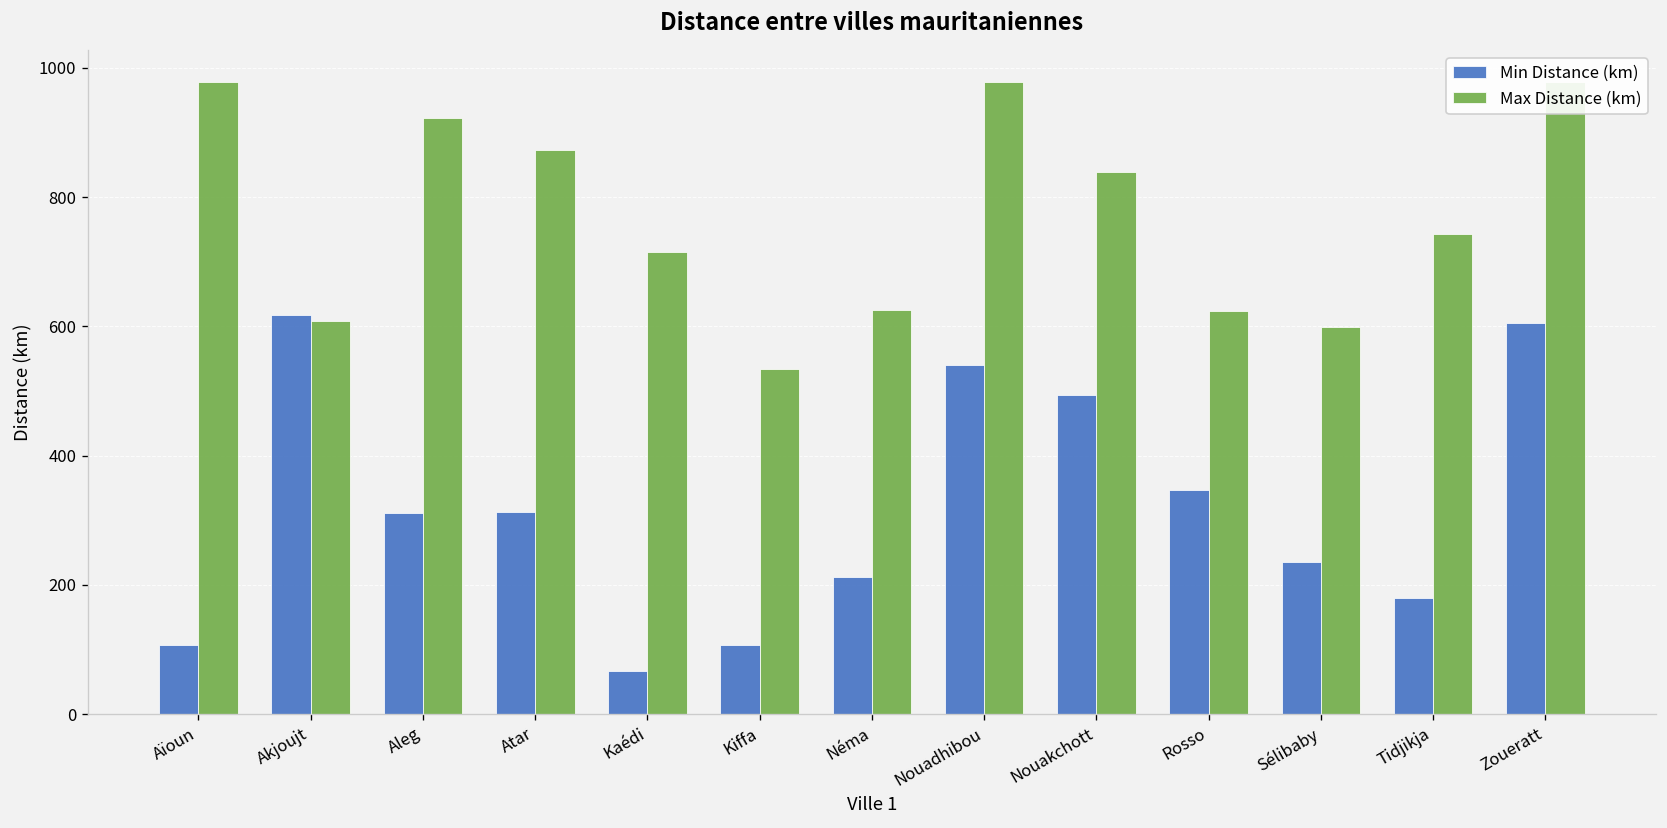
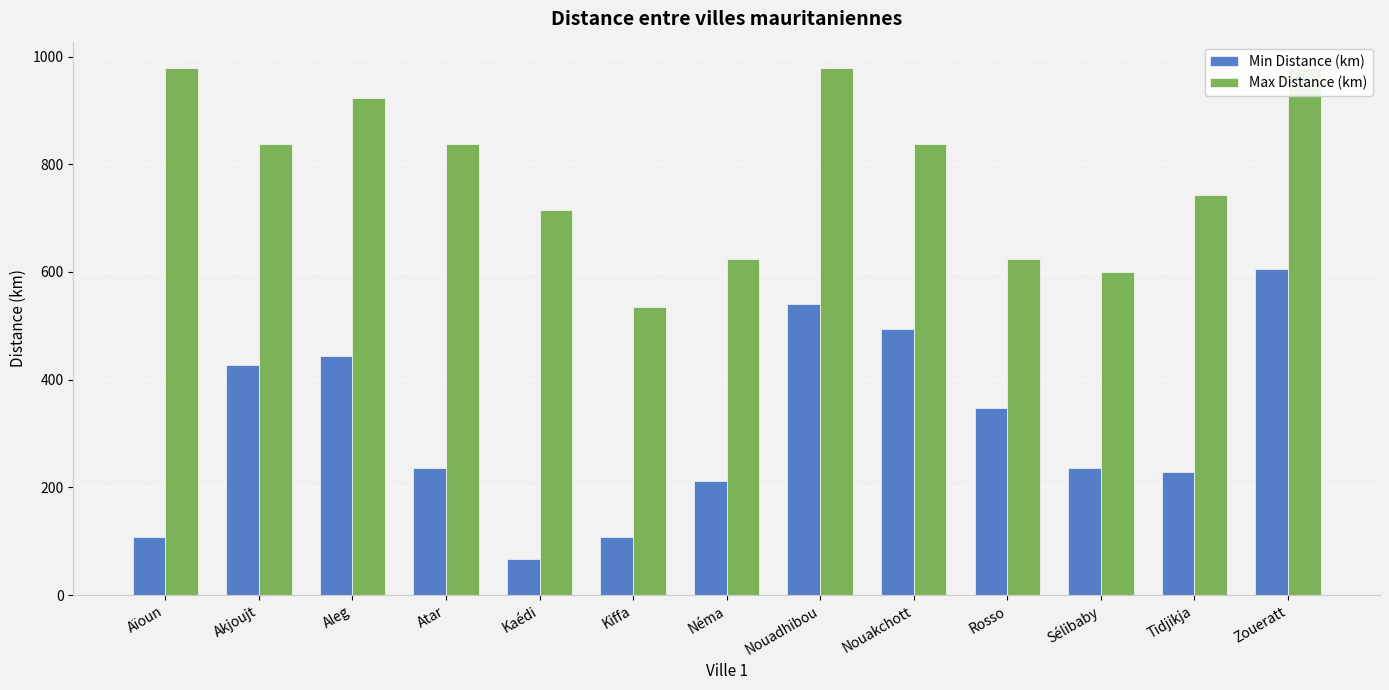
Min Distance (km), Akjoujt: 620 -> 430
Max Distance (km), Akjoujt: 610 -> 840
Min Distance (km), Aleg: 310 -> 440
Min Distance (km), Atar: 310 -> 240
Max Distance (km), Atar: 870 -> 840
Min Distance (km), Tidjikja: 180 -> 230
